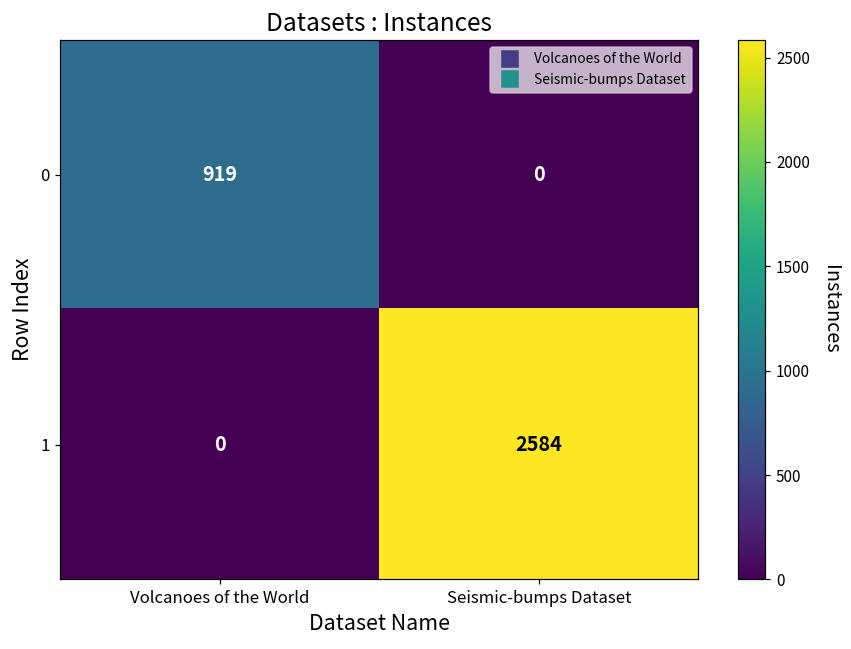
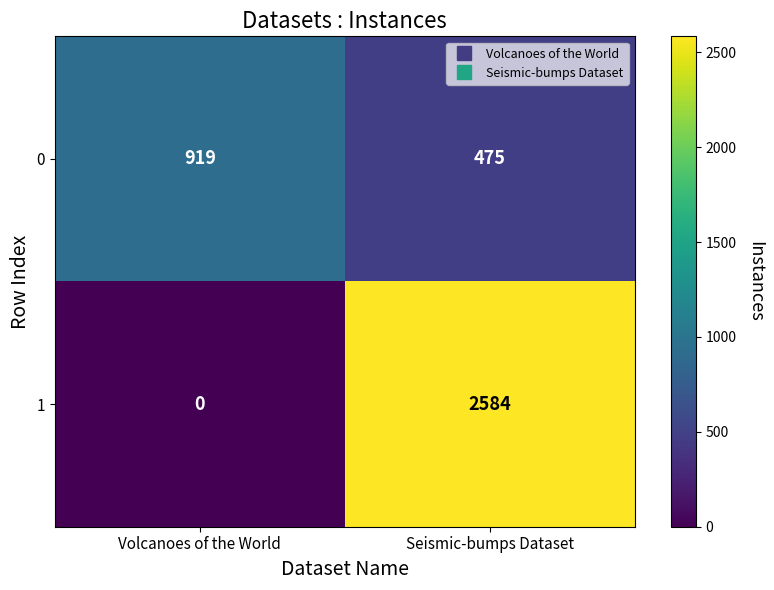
0, Seismic-bumps Dataset: 0 -> 475
